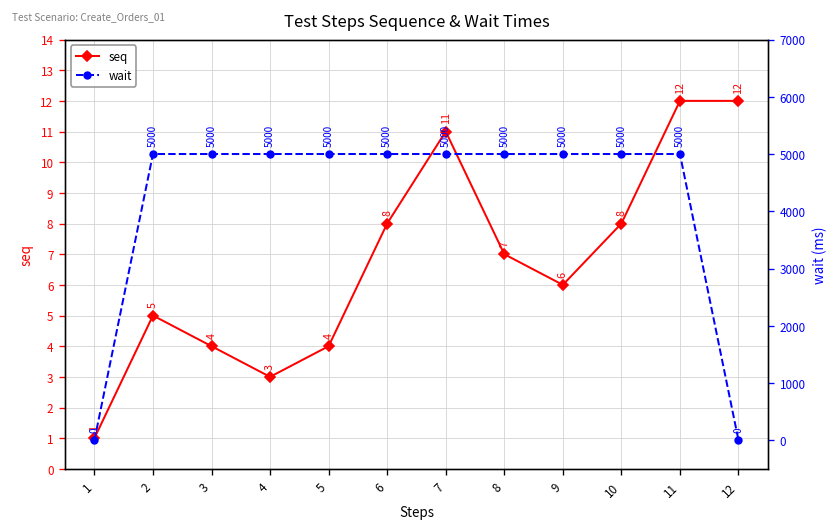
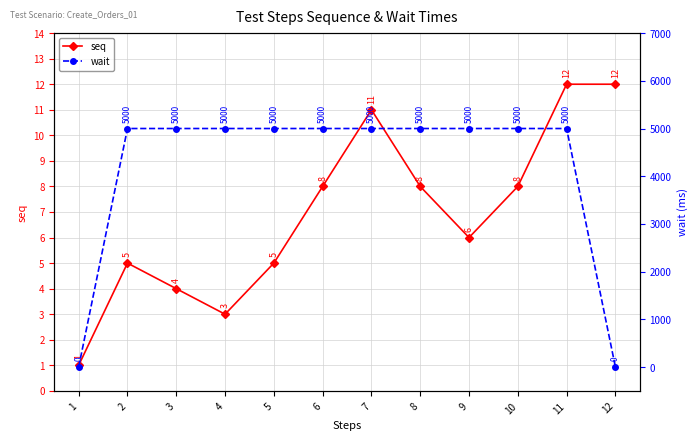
seq, 5: 4 -> 5
seq, 8: 7 -> 8
